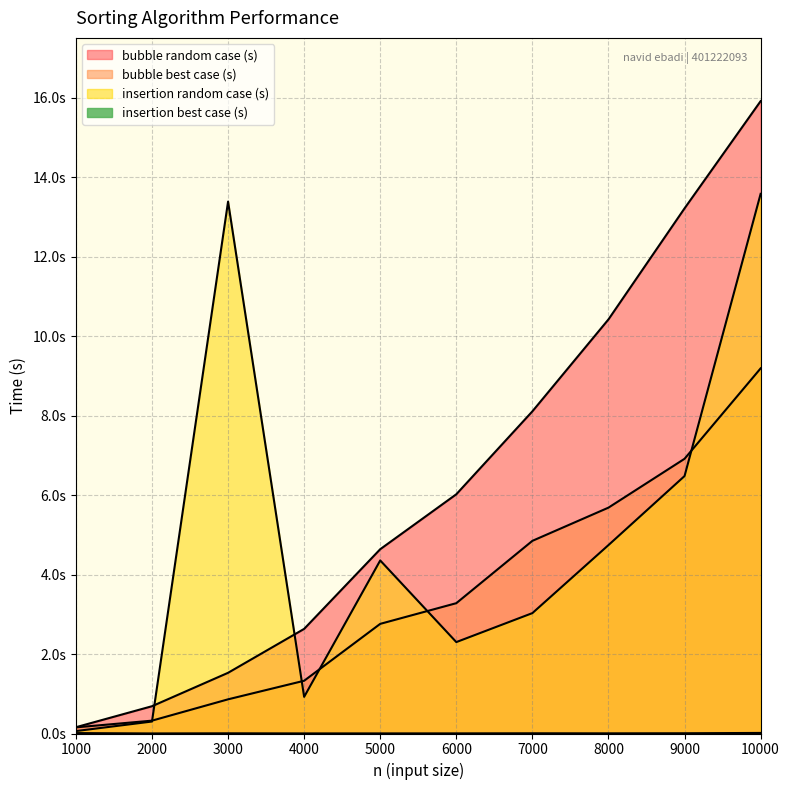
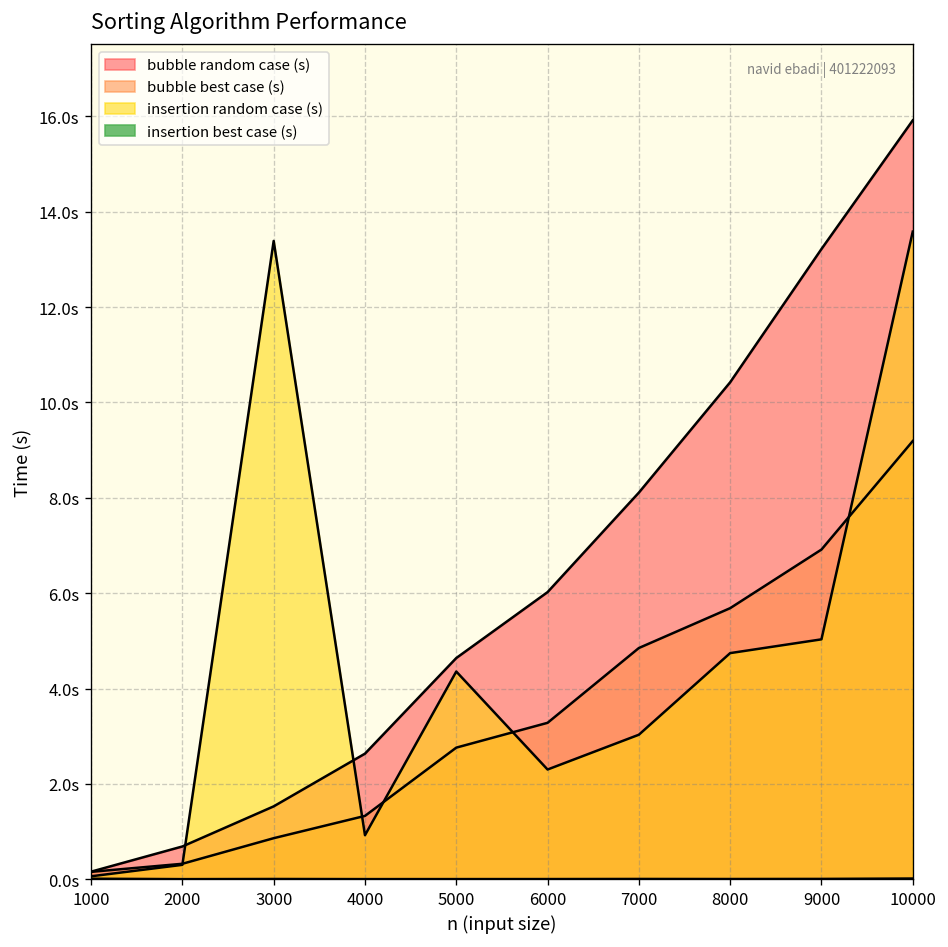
insertion random case (s), 9000: 6.5s -> 5.0s
